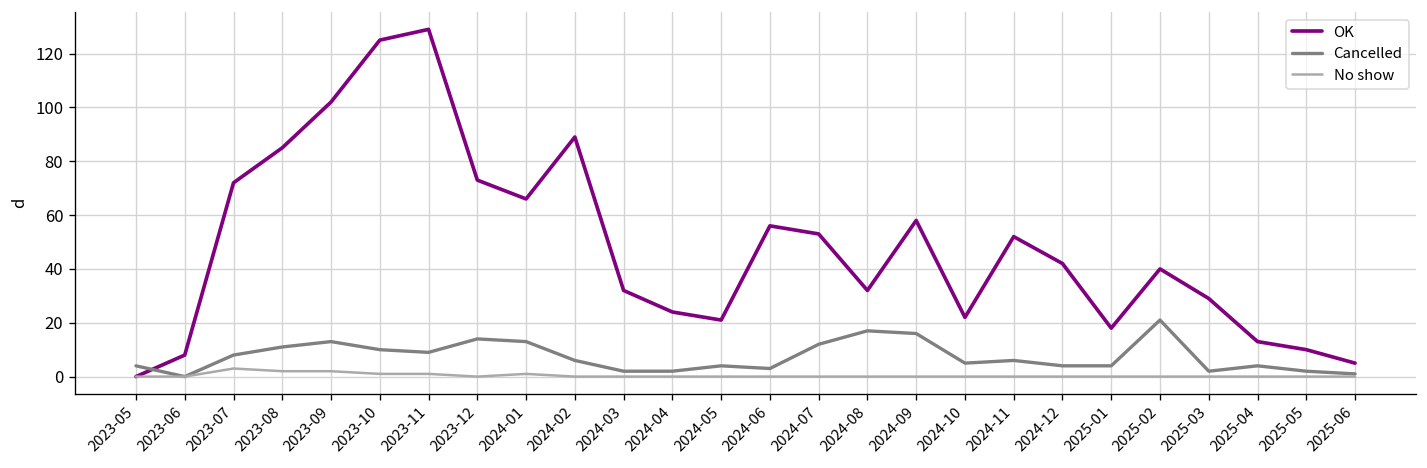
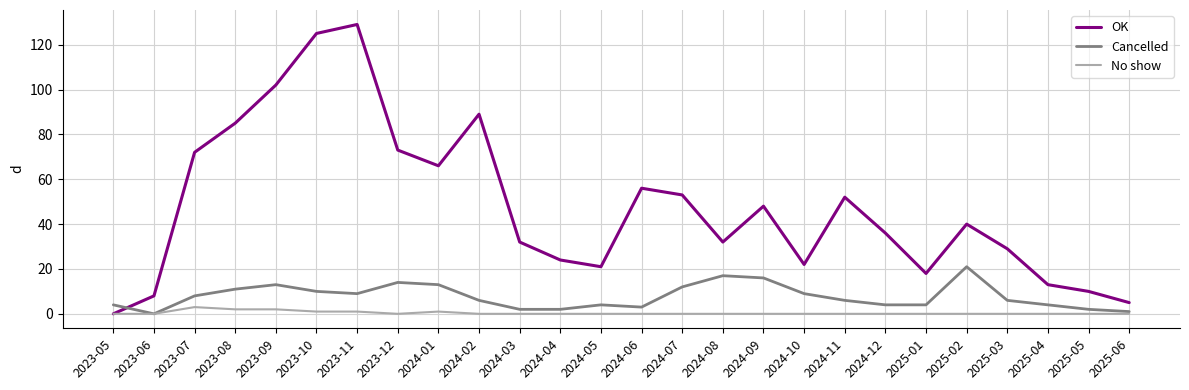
OK, 2024-09: 58 -> 48
Cancelled, 2024-10: 5 -> 9
OK, 2024-12: 42 -> 36
Cancelled, 2025-03: 2 -> 6
